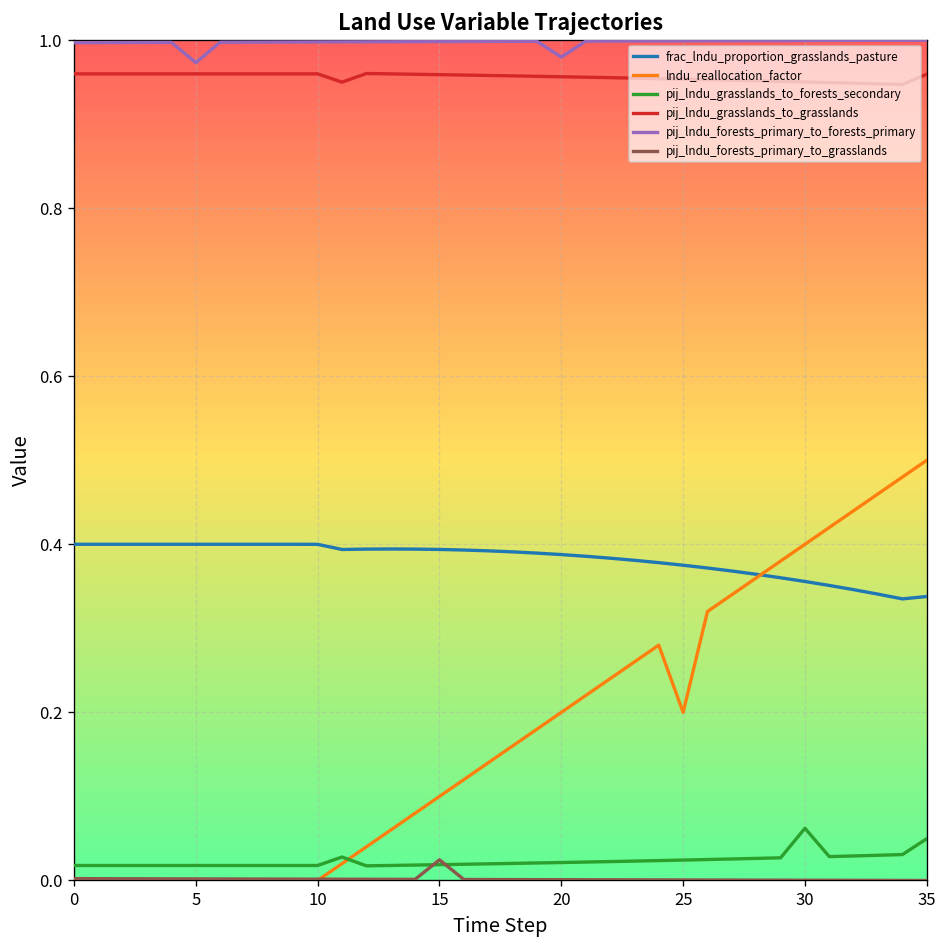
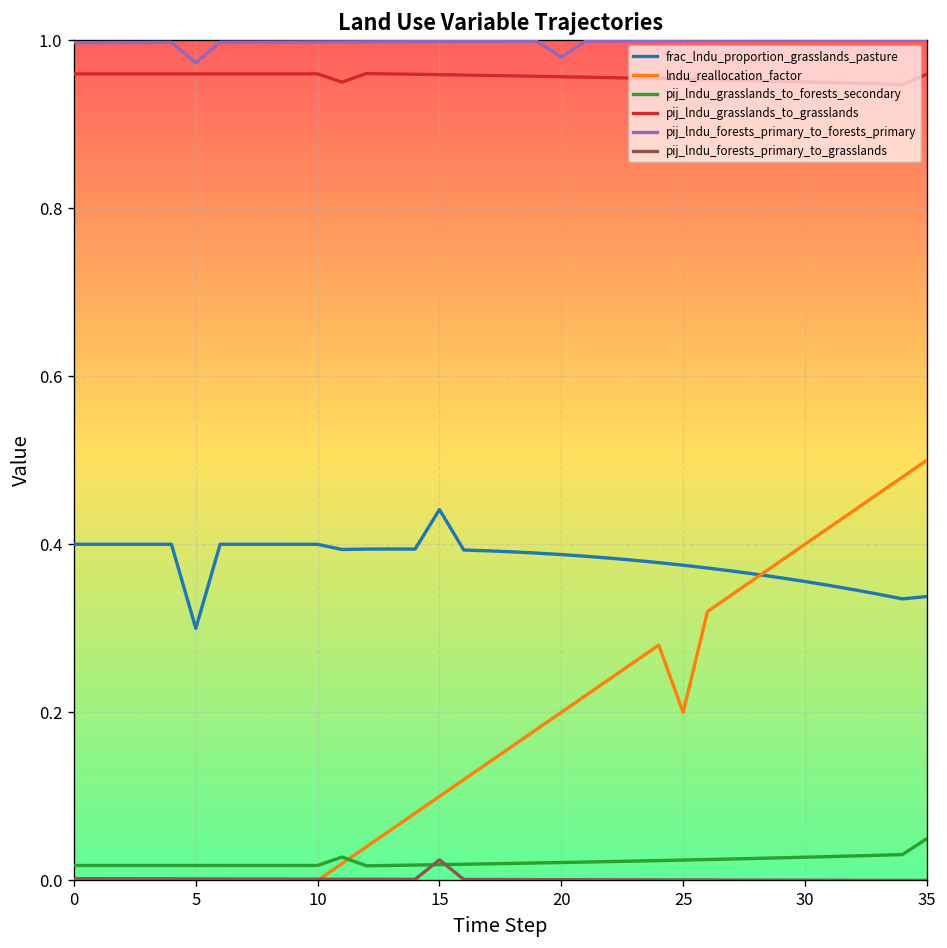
frac_lndu_proportion_grasslands_pasture, 5: 0.4 -> 0.3
frac_lndu_proportion_grasslands_pasture, 15: 0.39 -> 0.44
pij_lndu_grasslands_to_forests_secondary, 30: 0.06 -> 0.03
